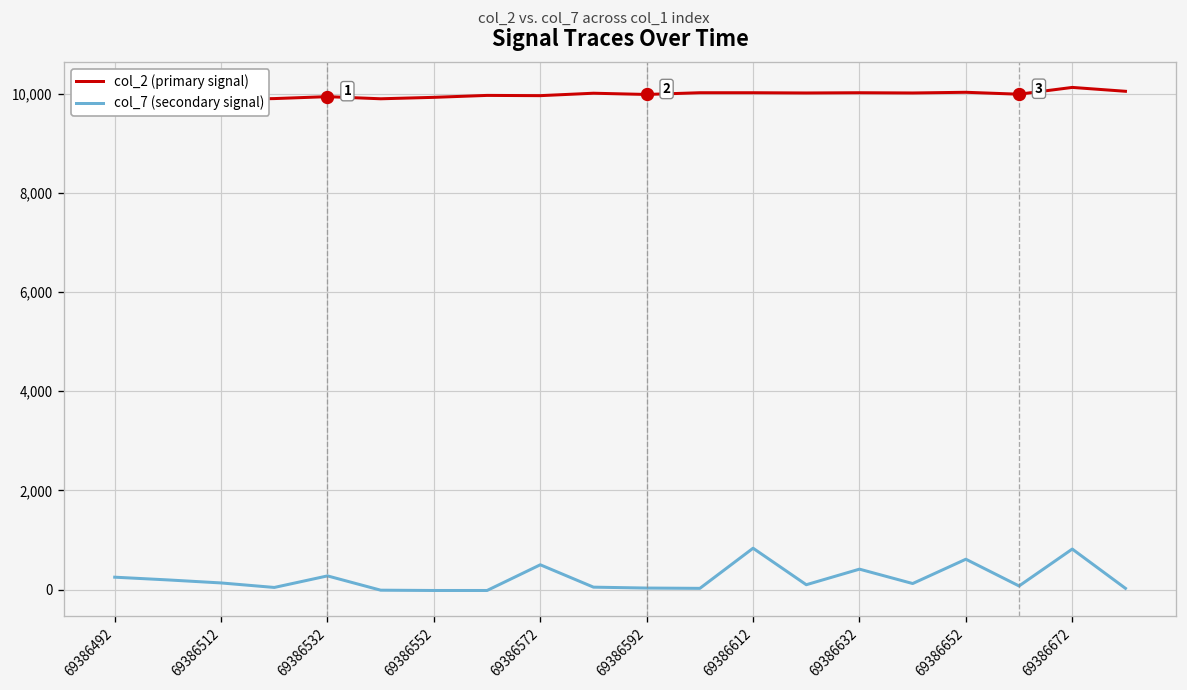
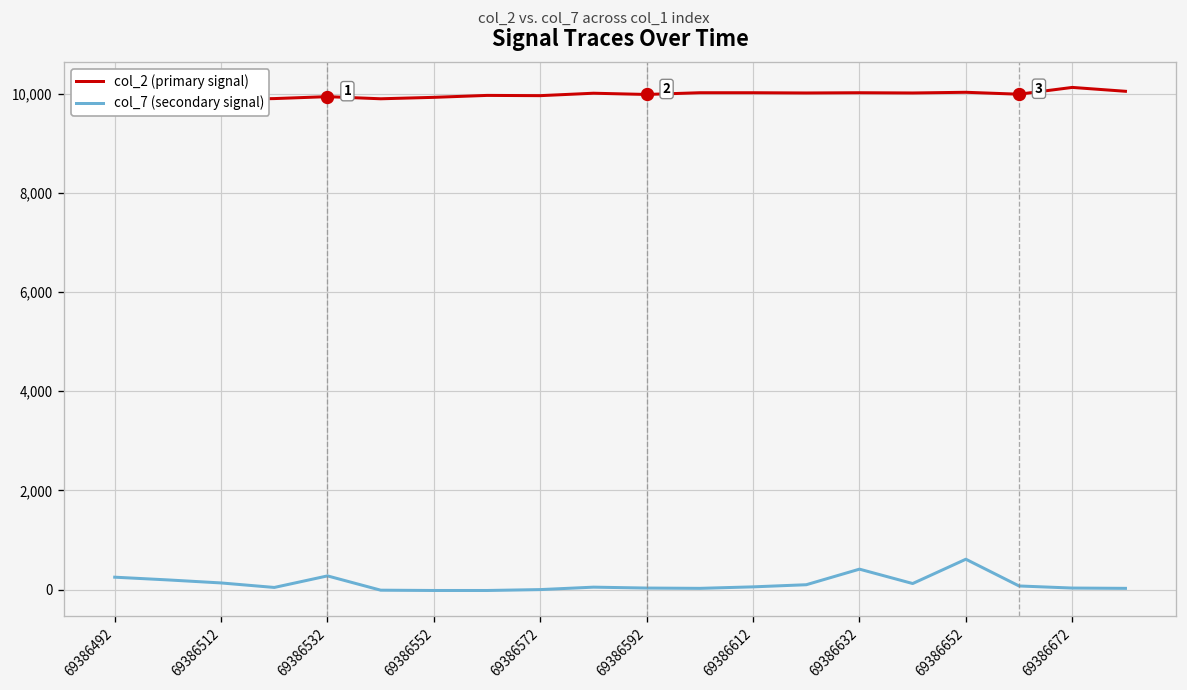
col_7 (secondary signal), 69386572: 500 -> 0
col_7 (secondary signal), 69386612: 800 -> 100
col_7 (secondary signal), 69386672: 800 -> 0
